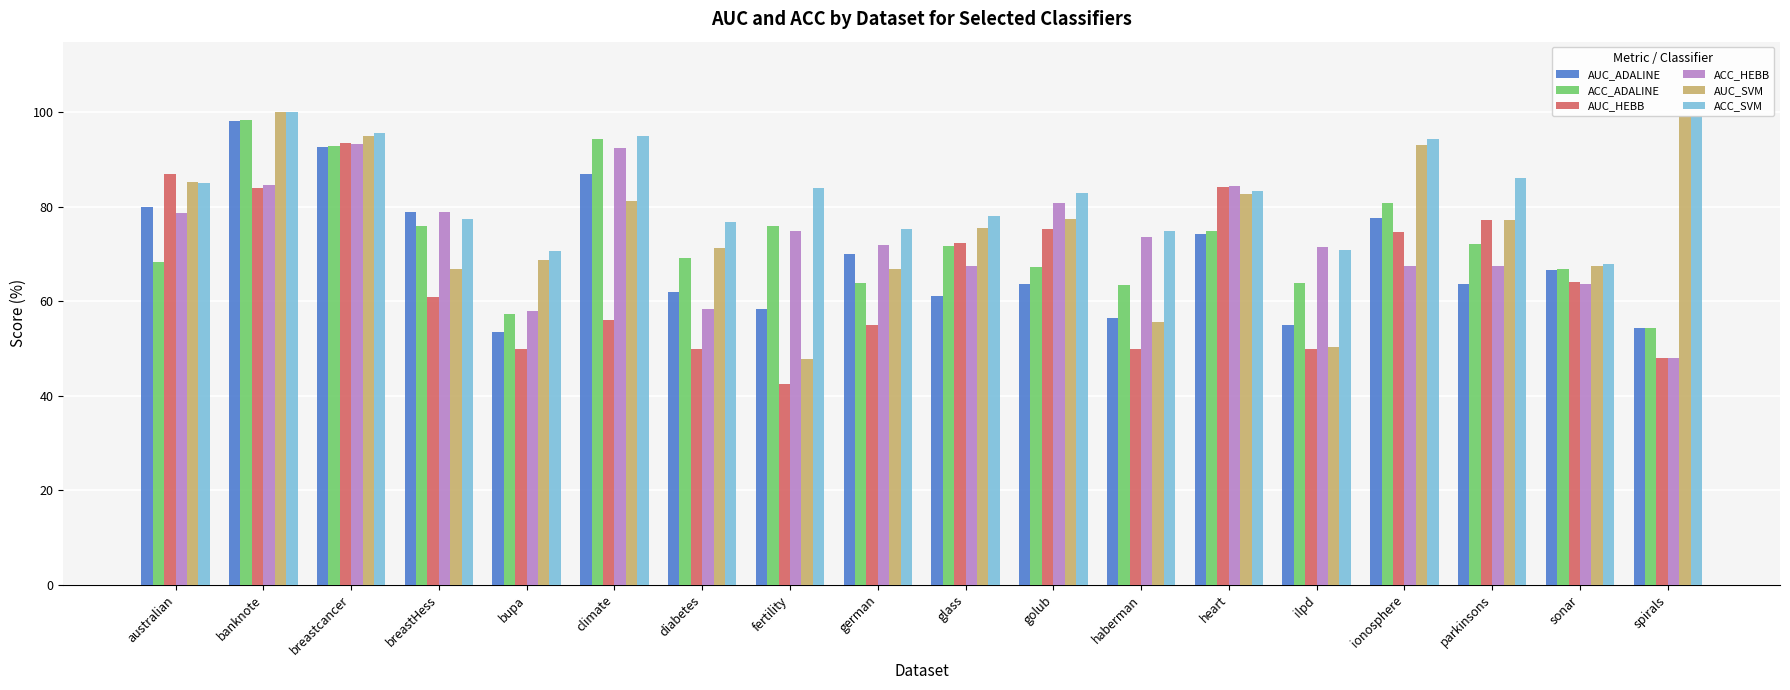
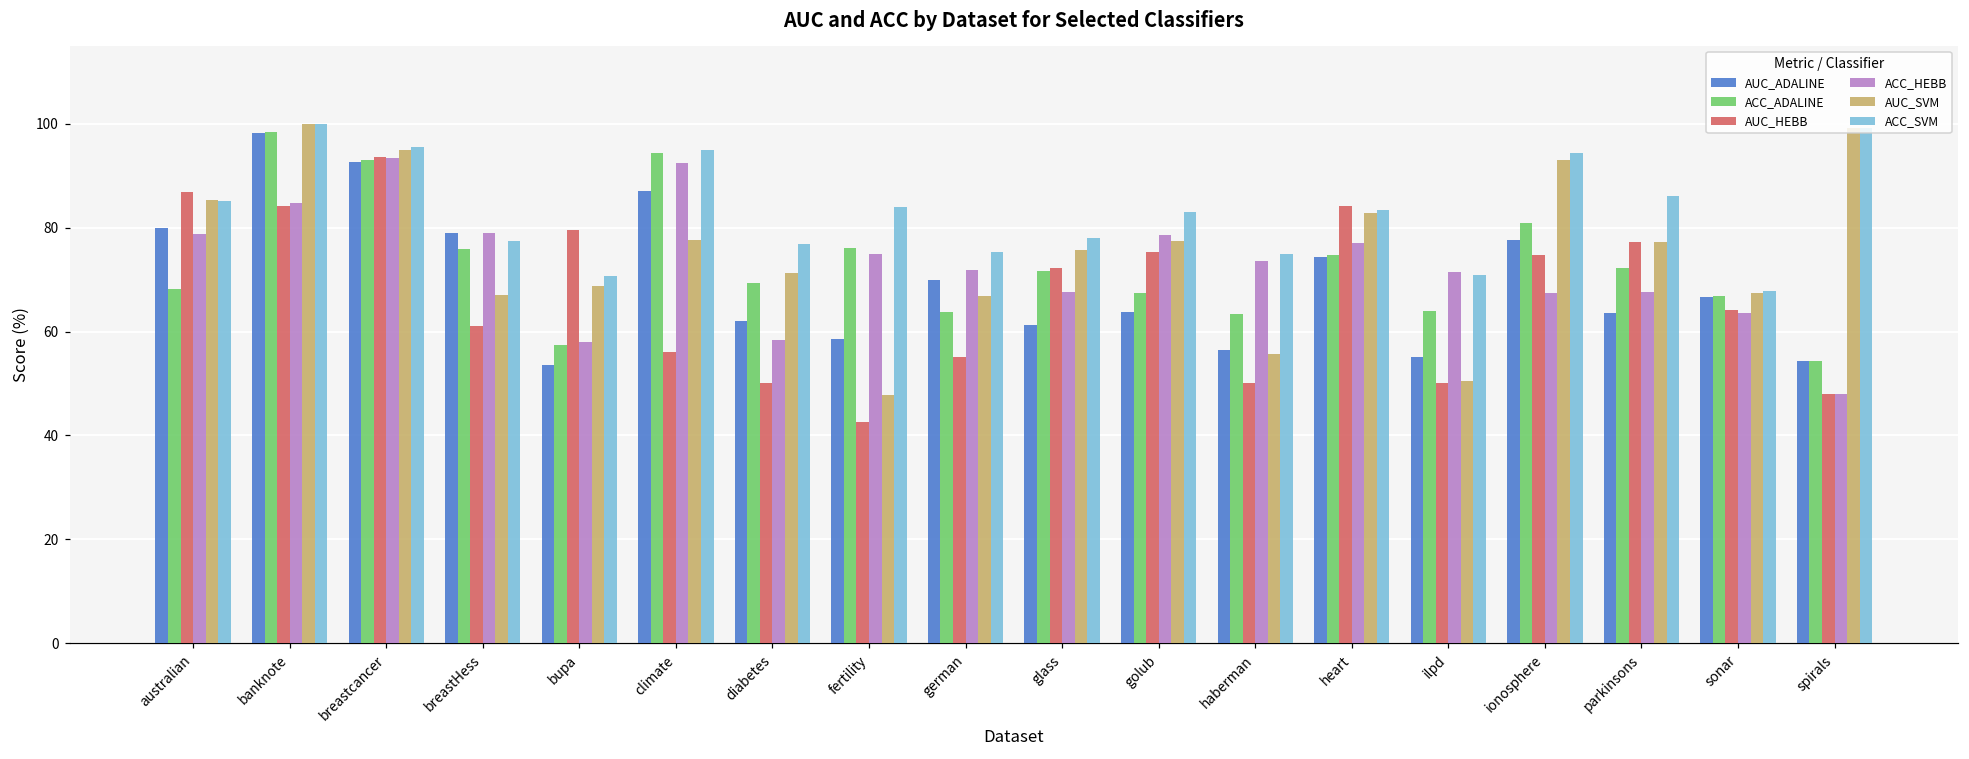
AUC_HEBB, bupa: 50 -> 80
AUC_SVM, climate: 81 -> 78
ACC_HEBB, golub: 81 -> 79
ACC_HEBB, heart: 84 -> 77
